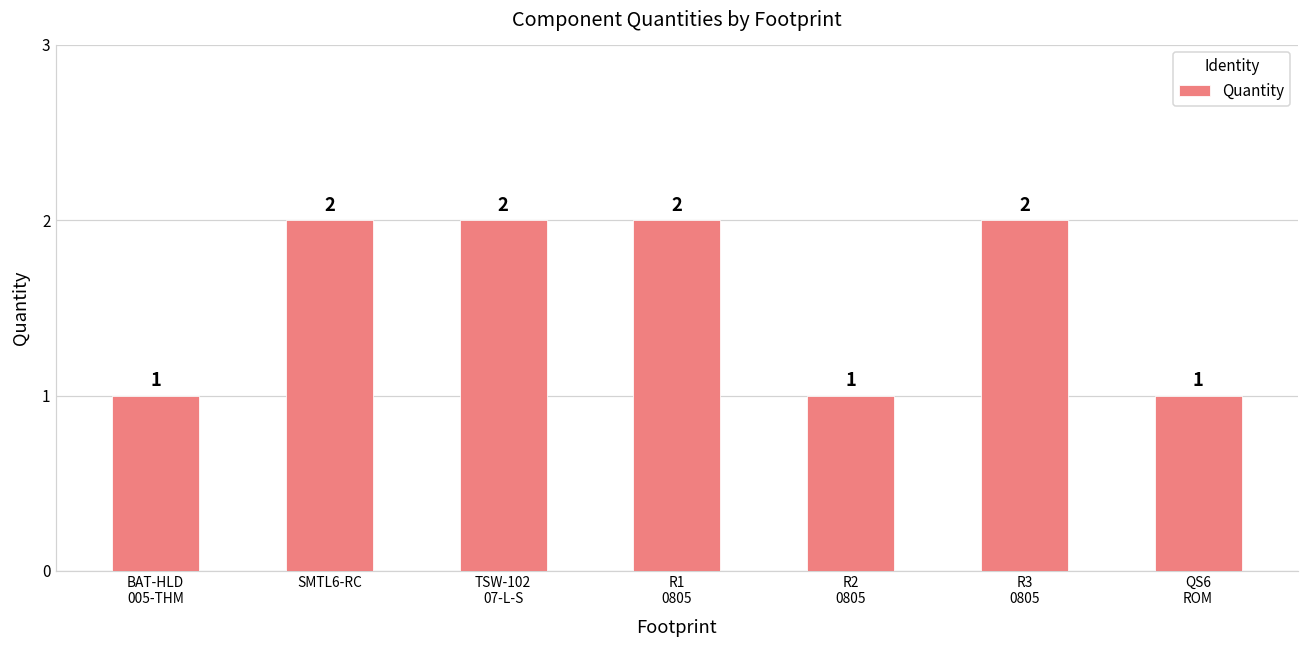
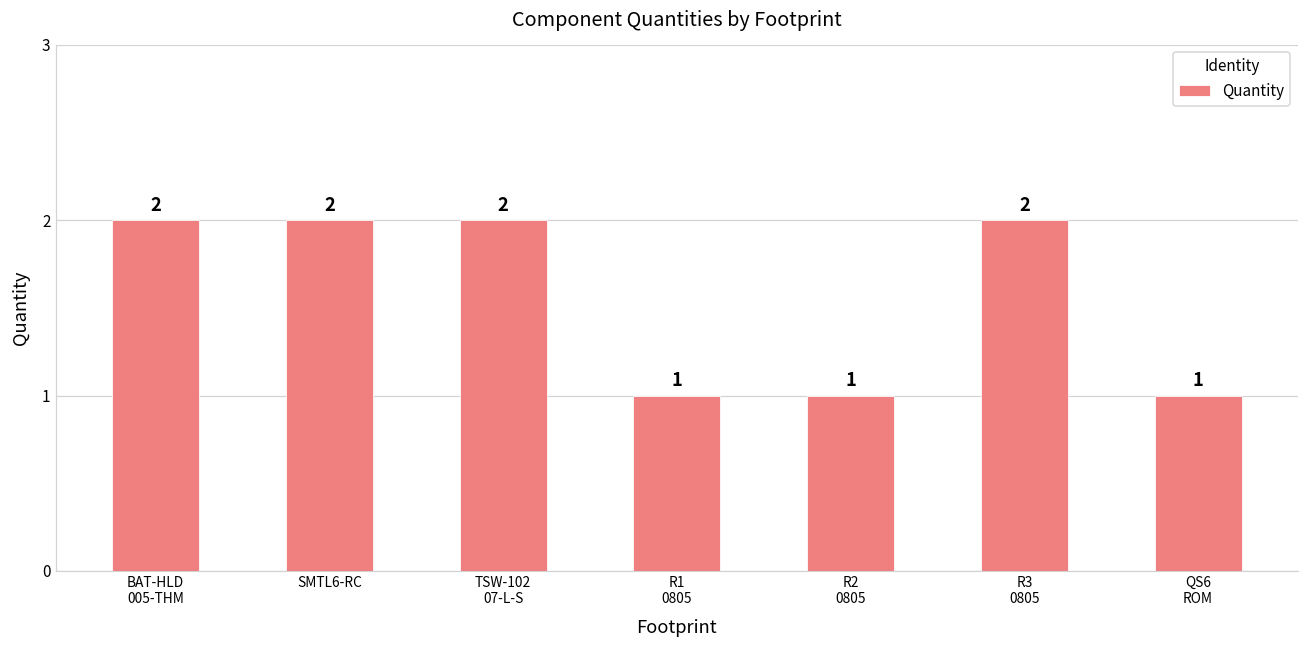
BAT-HLD 005-THM: 1 -> 2
R1 0805: 2 -> 1
